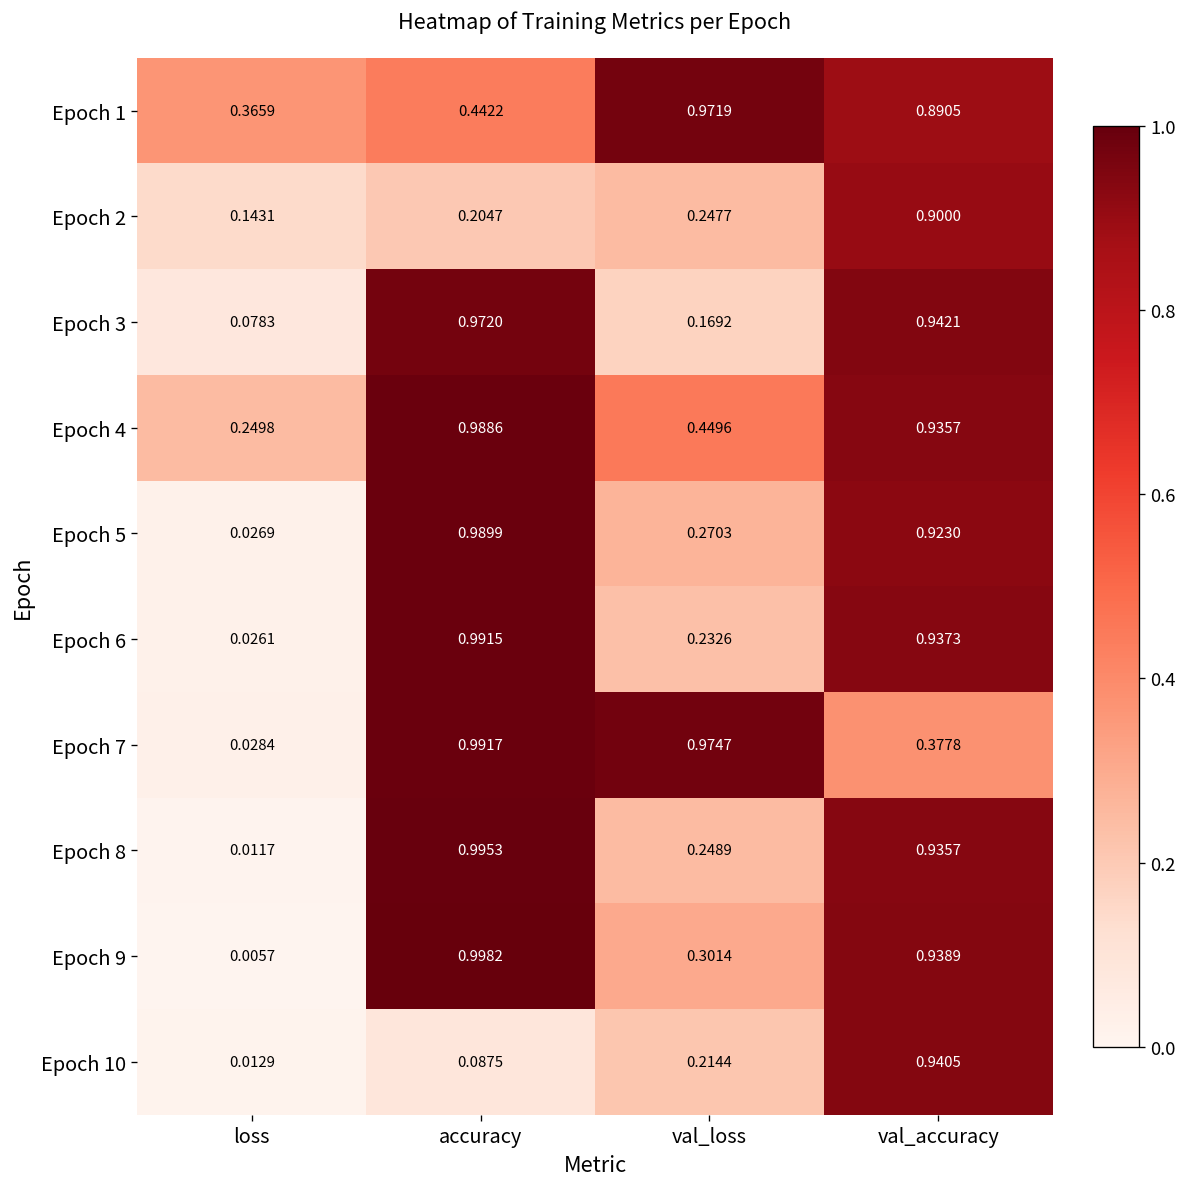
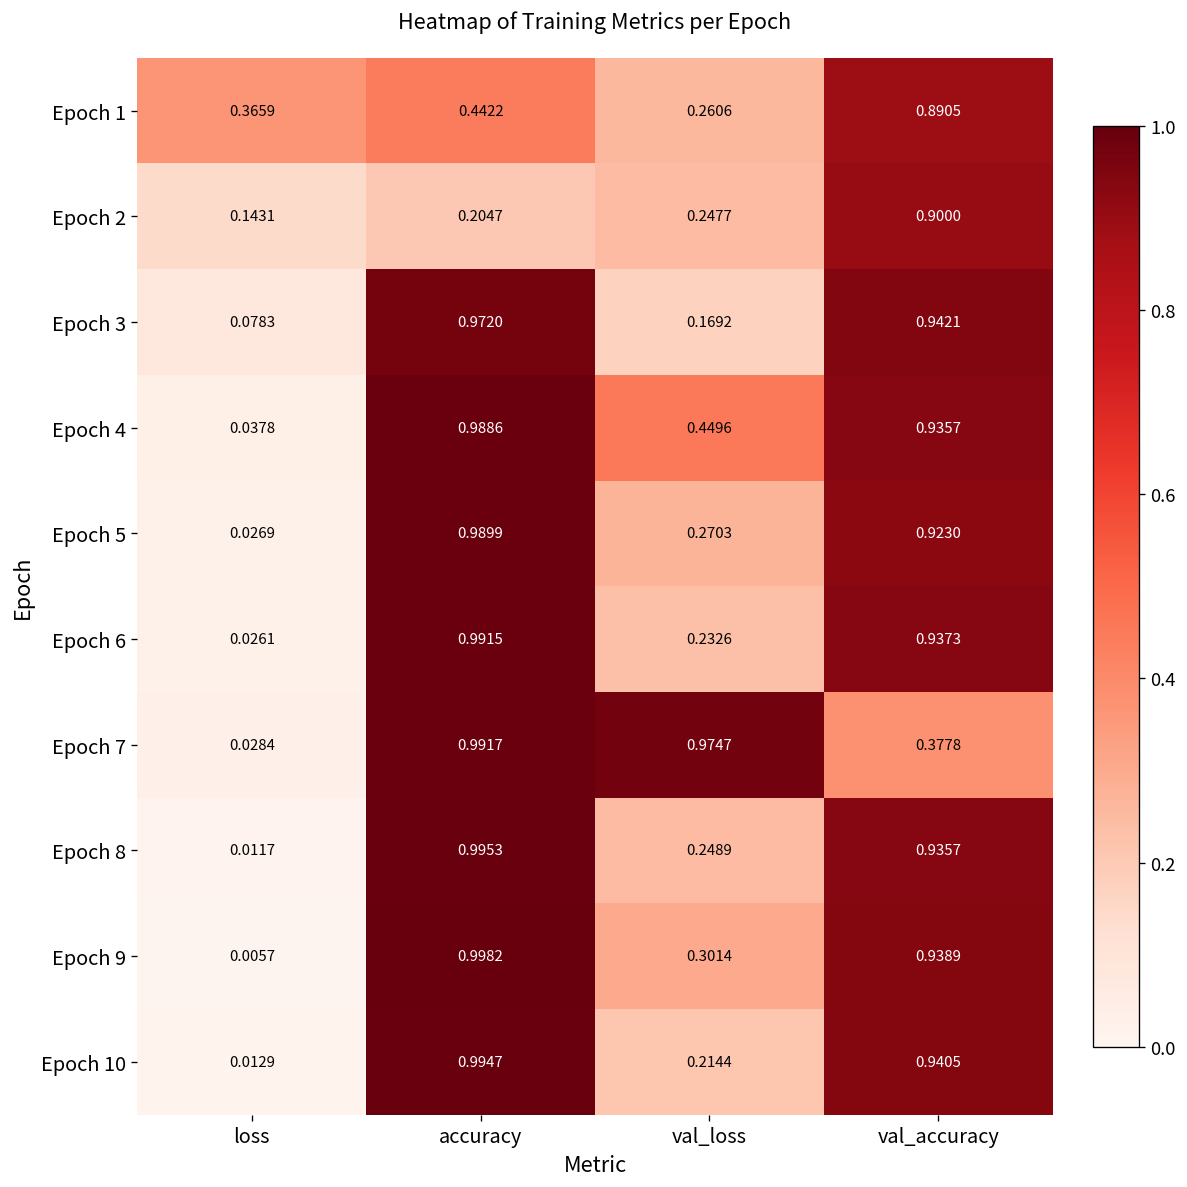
Epoch 1, val_loss: 0.9719 -> 0.2606
Epoch 4, loss: 0.2498 -> 0.0378
Epoch 10, accuracy: 0.0875 -> 0.9947
